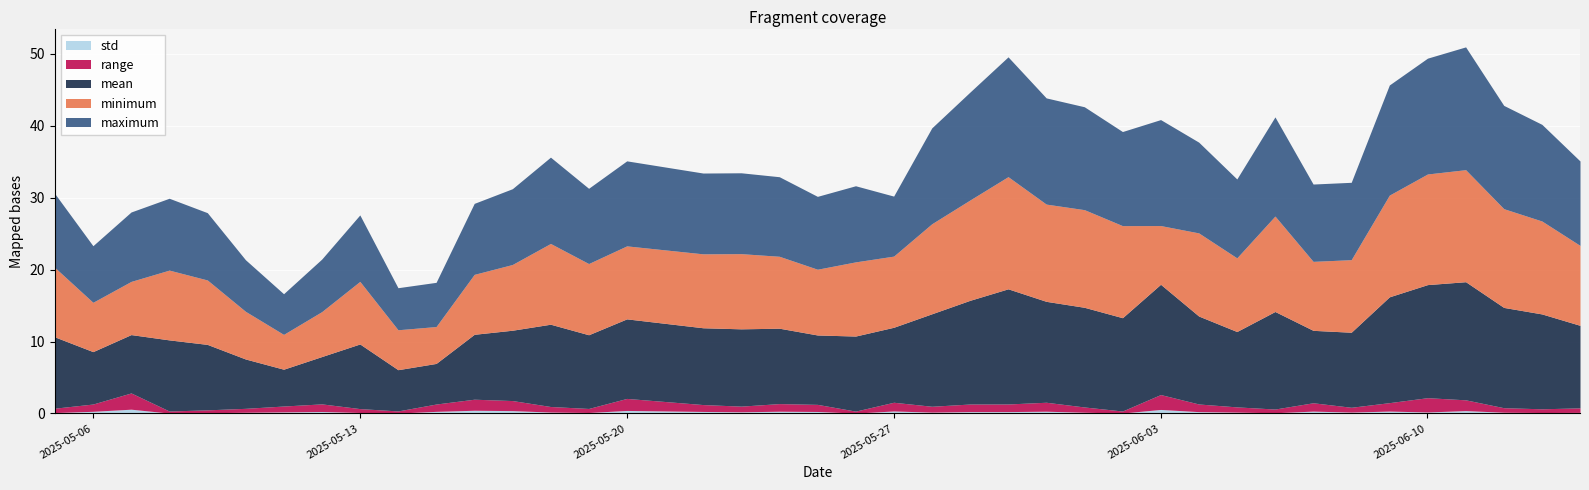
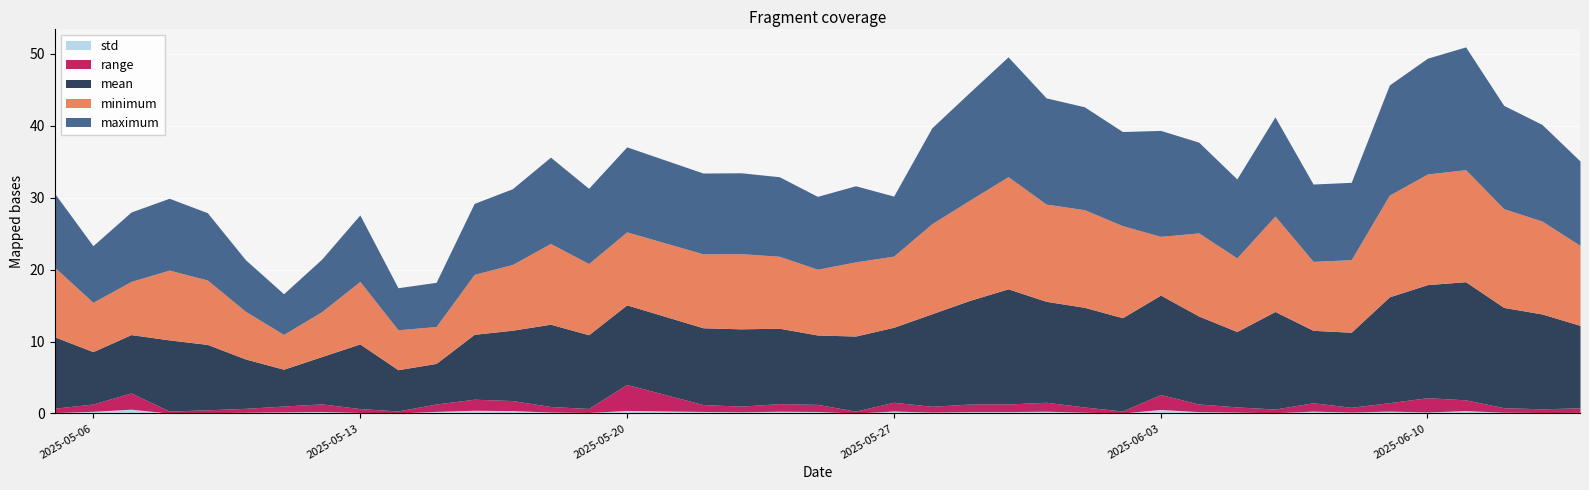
range, 2025-05-20: 2 -> 4
mean, 2025-06-03: 15 -> 14
